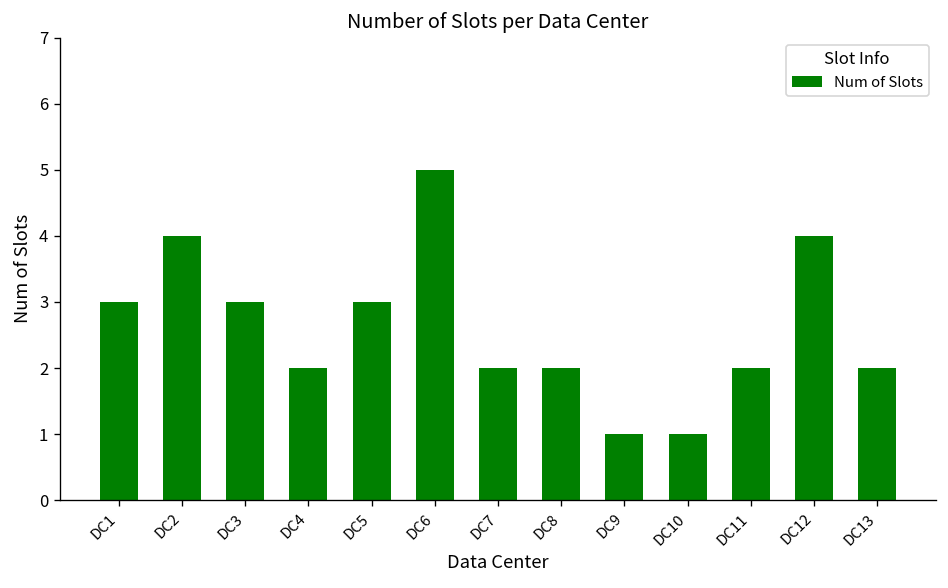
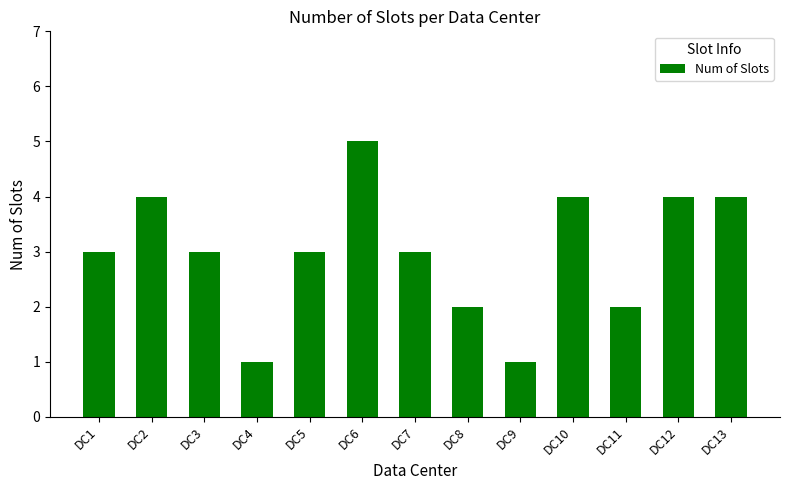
DC4: 2 -> 1
DC7: 2 -> 3
DC10: 1 -> 4
DC13: 2 -> 4
